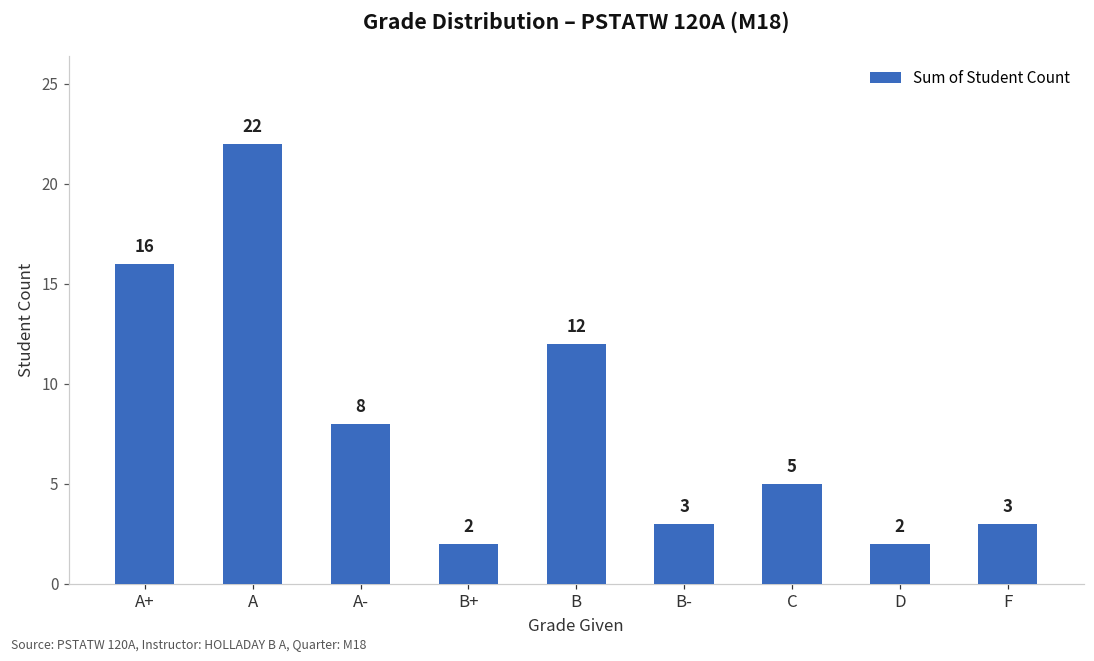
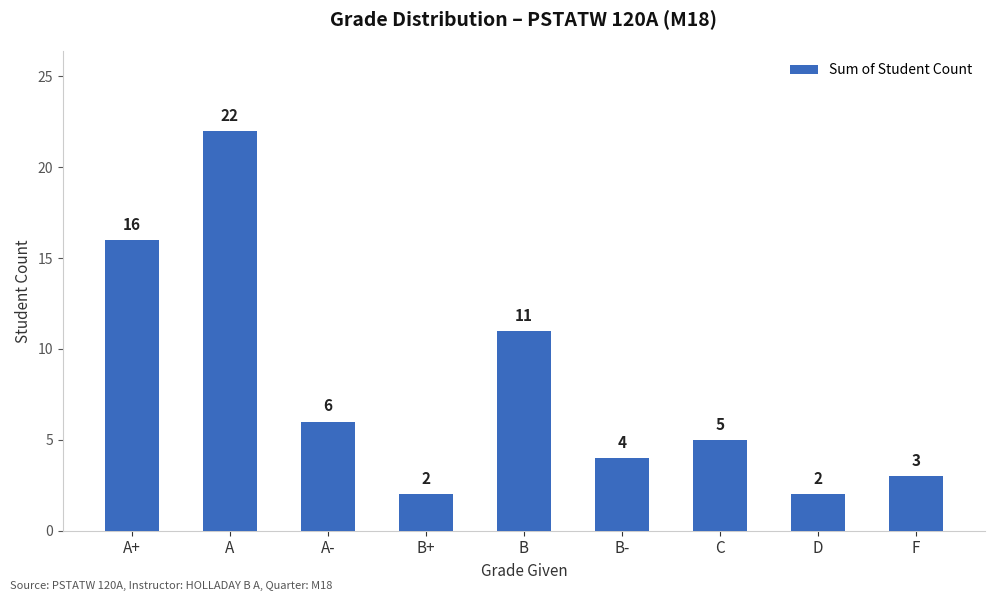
A-: 8 -> 6
B: 12 -> 11
B-: 3 -> 4
